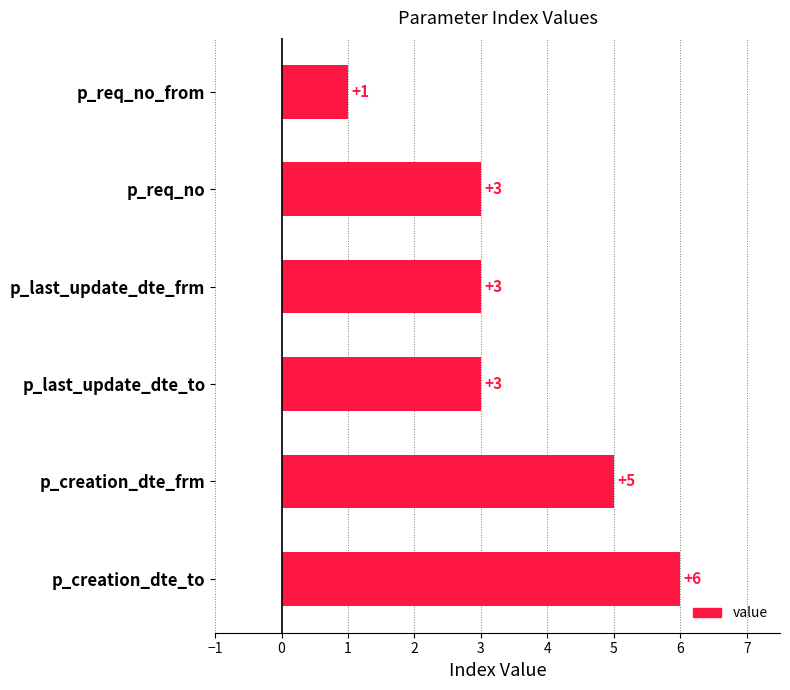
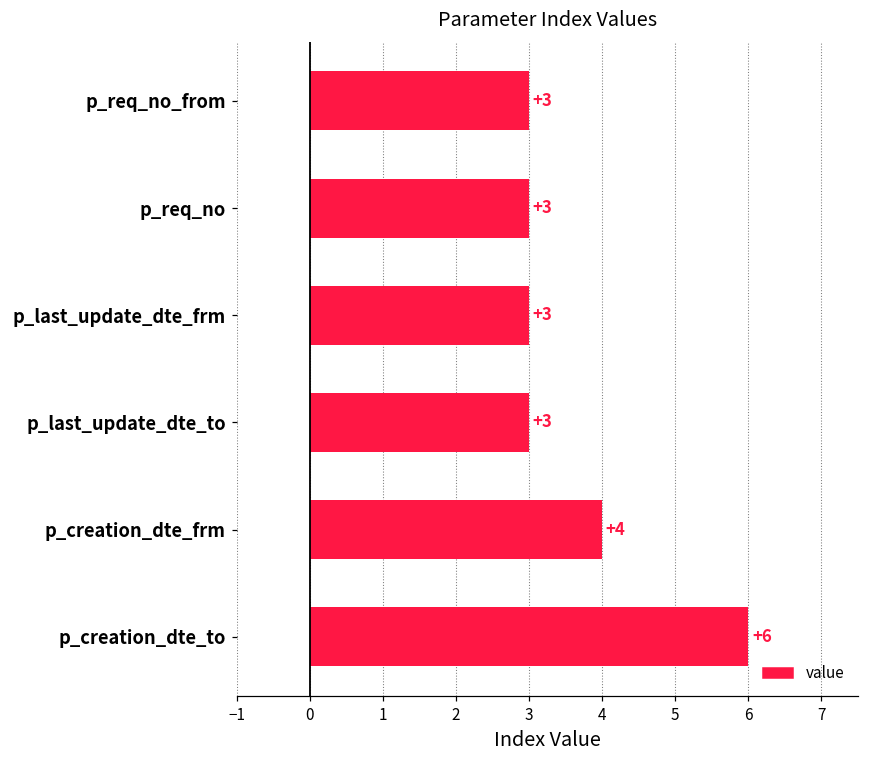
p_req_no_from: +1 -> +3
p_creation_dte_frm: +5 -> +4
